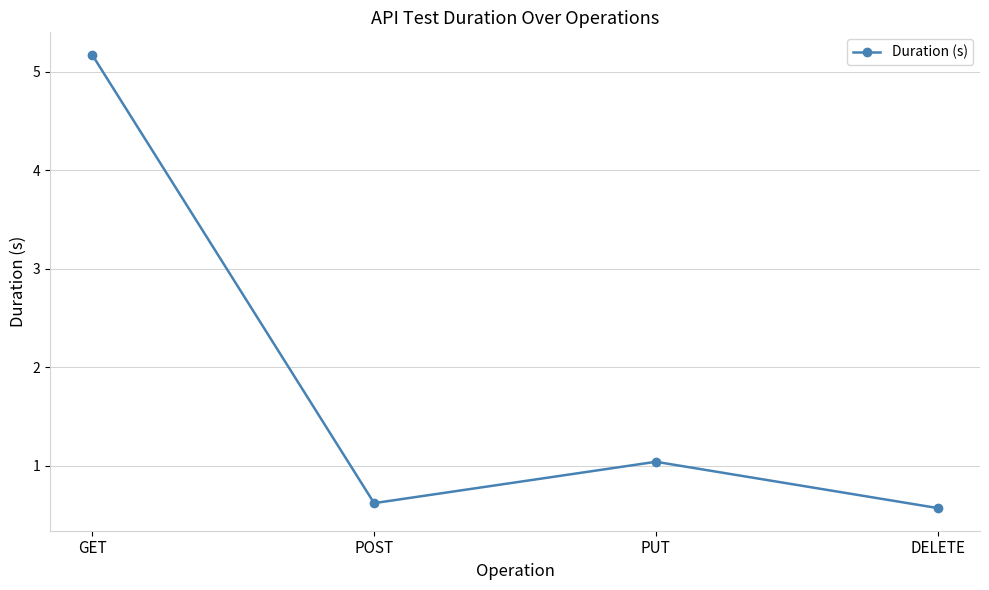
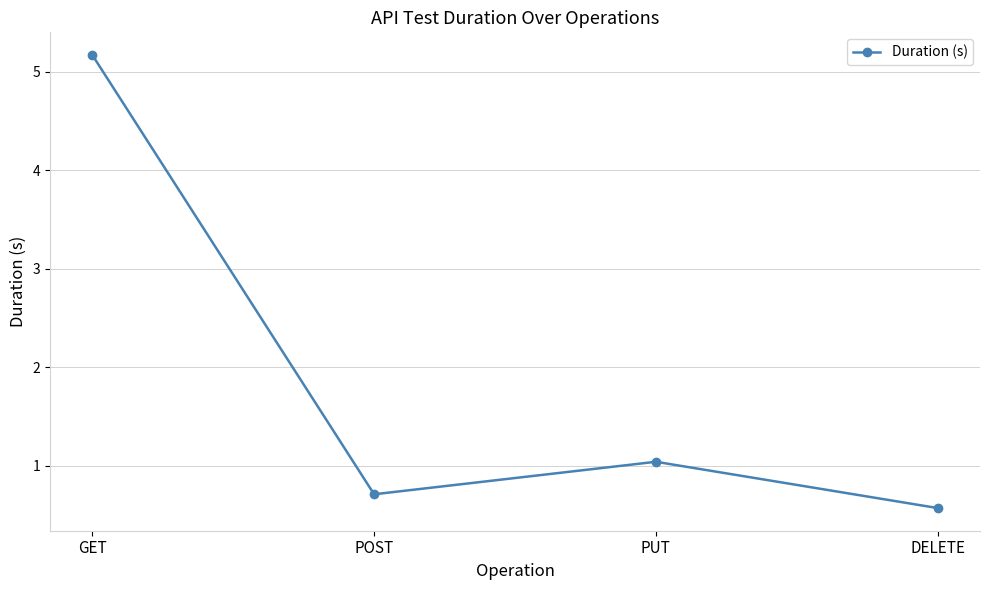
POST: 0.6 -> 0.7
